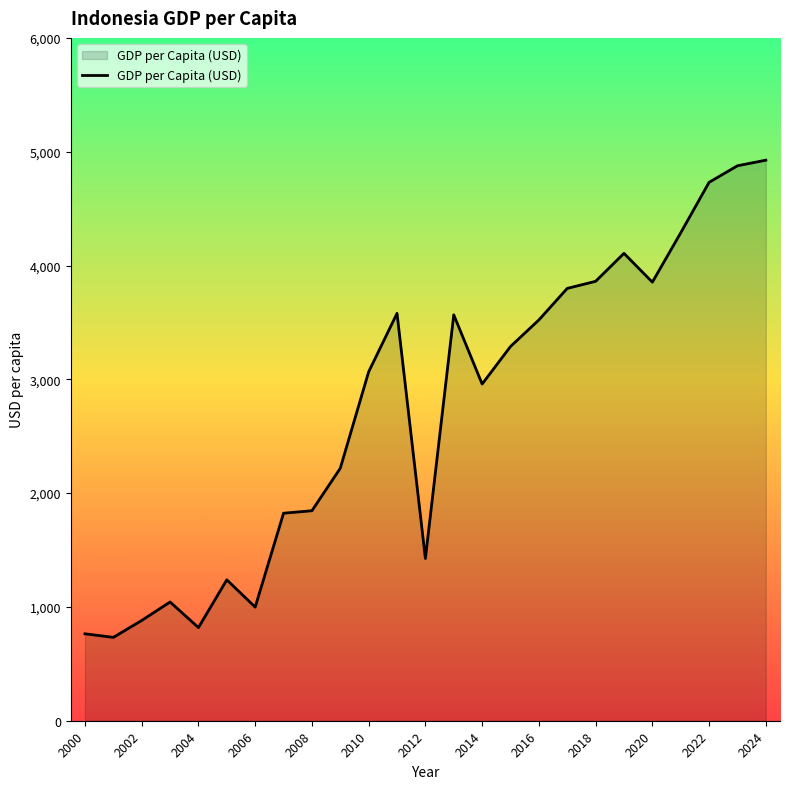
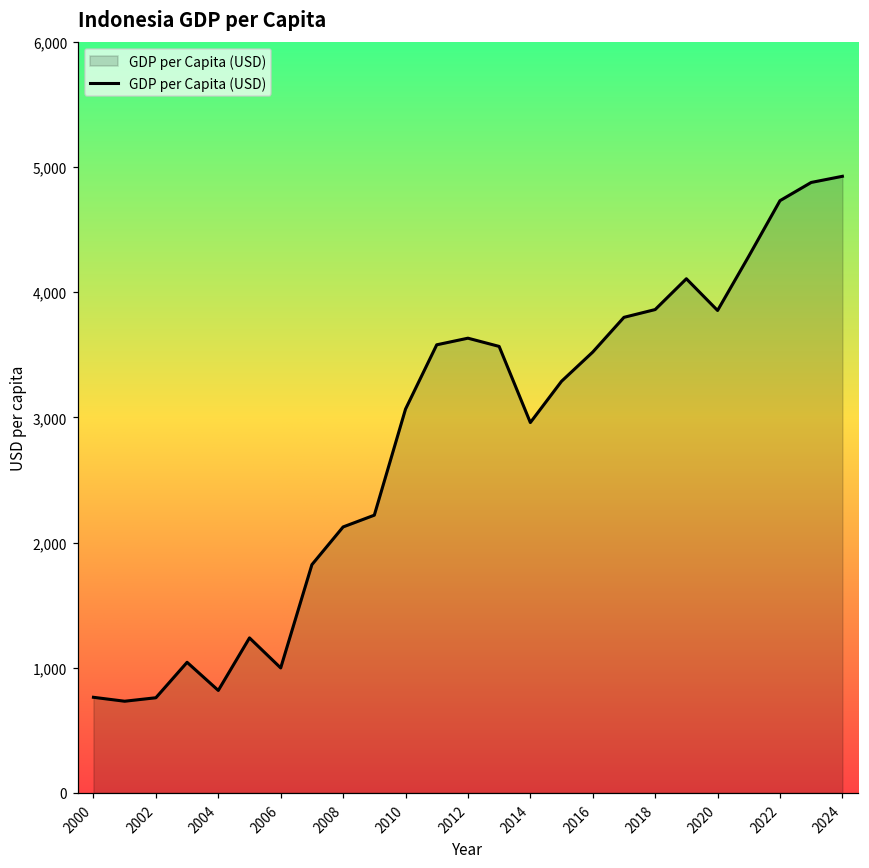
2002: 880 -> 760
2008: 1,850 -> 2,120
2012: 1,430 -> 3,630
